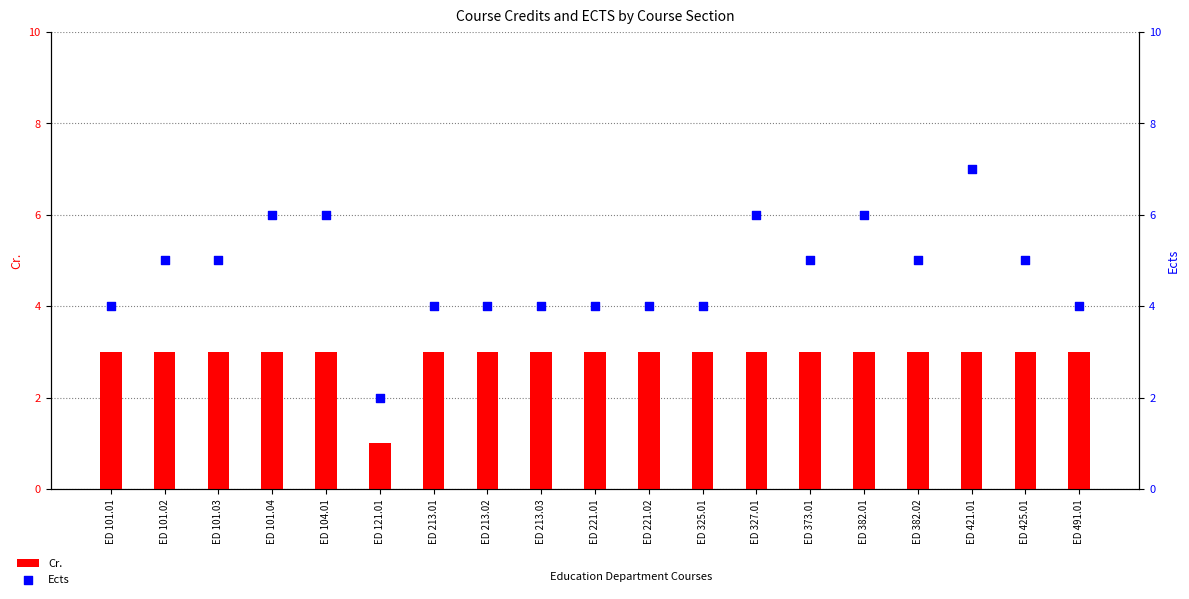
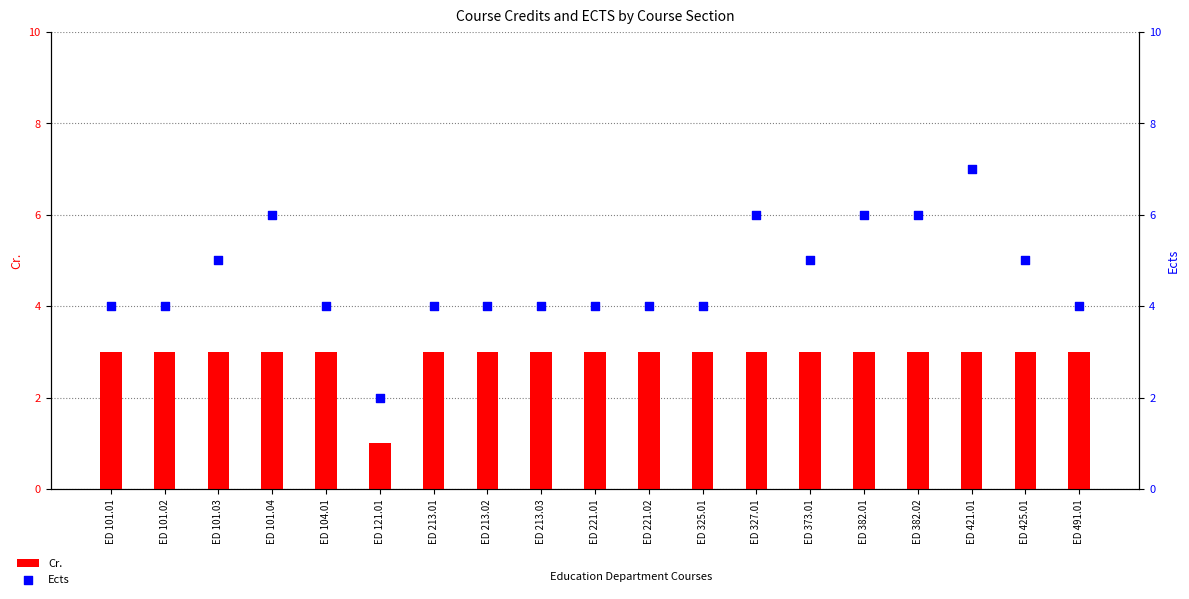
Ects, ED 101.02: 5 -> 4
Ects, ED 104.01: 6 -> 4
Ects, ED 382.02: 5 -> 6
